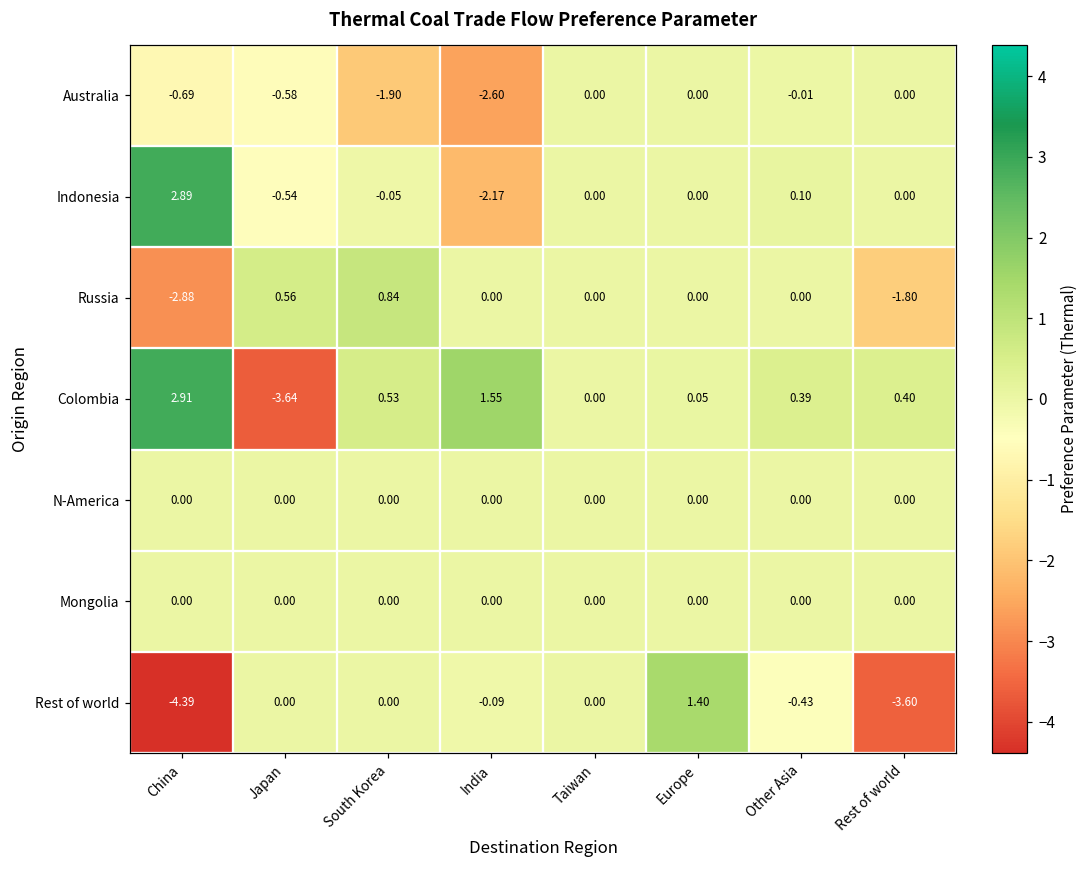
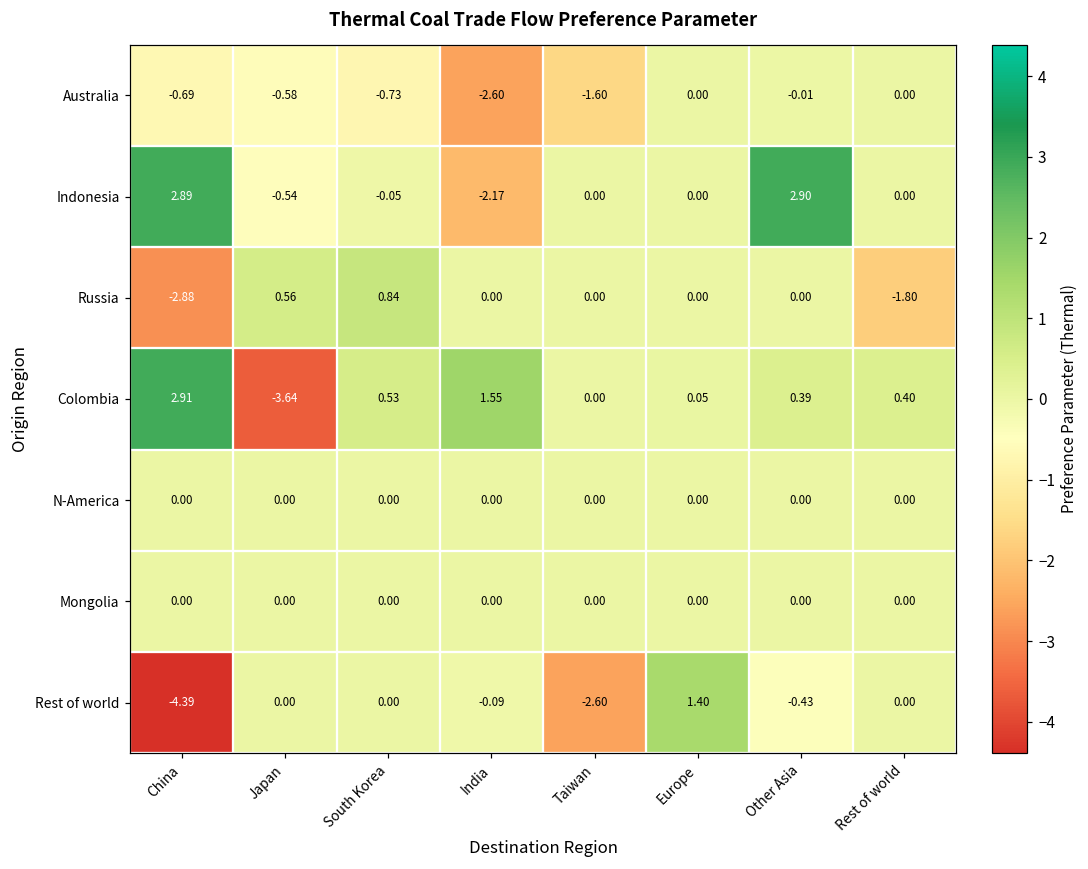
Australia, South Korea: -1.90 -> -0.73
Australia, Taiwan: 0.00 -> -1.60
Indonesia, Other Asia: 0.10 -> 2.90
Rest of world, Taiwan: 0.00 -> -2.60
Rest of world, Rest of world: -3.60 -> 0.00
